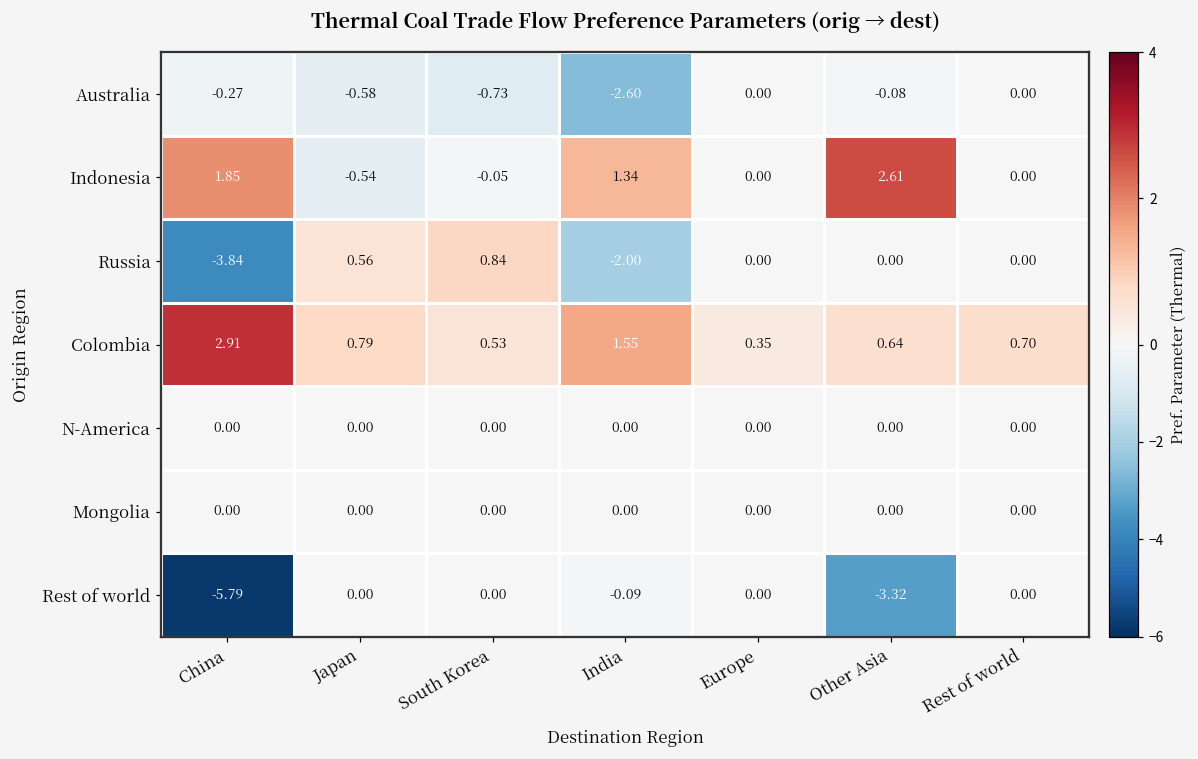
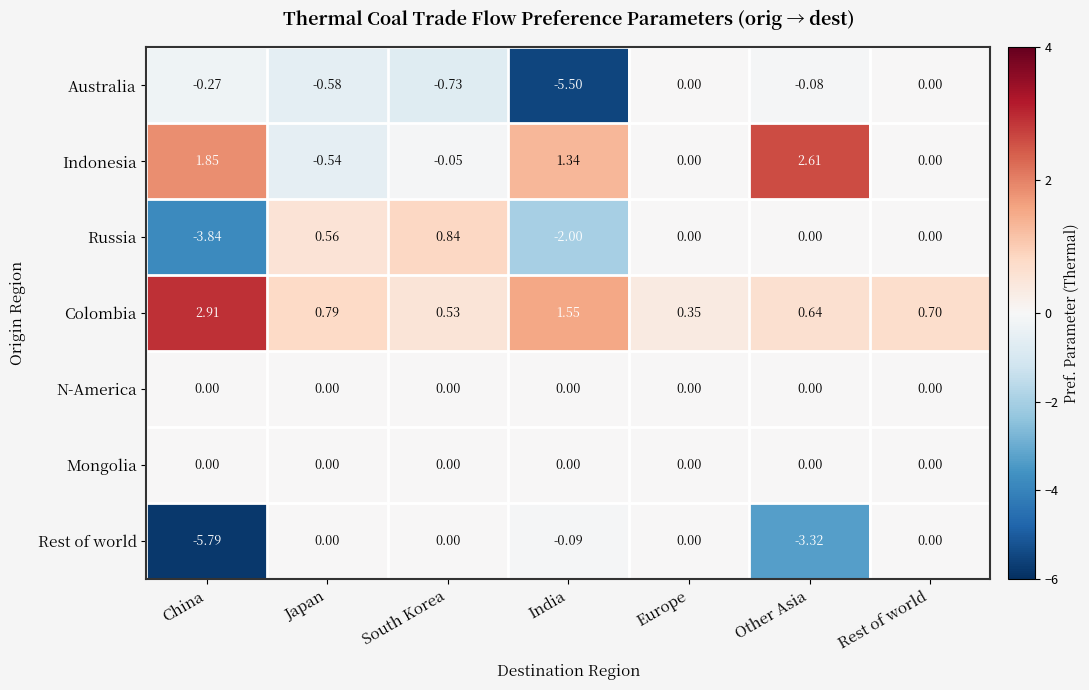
Australia, India: -2.60 -> -5.50
